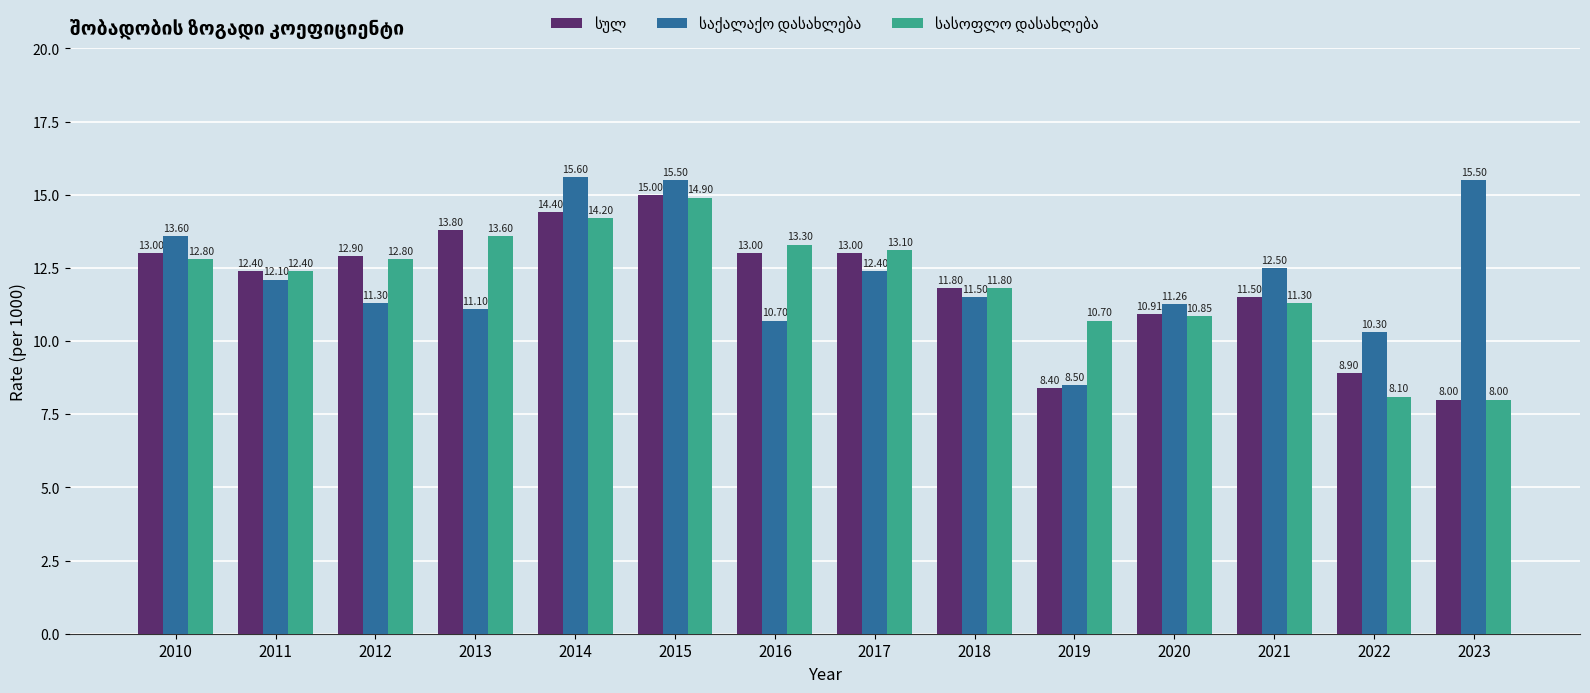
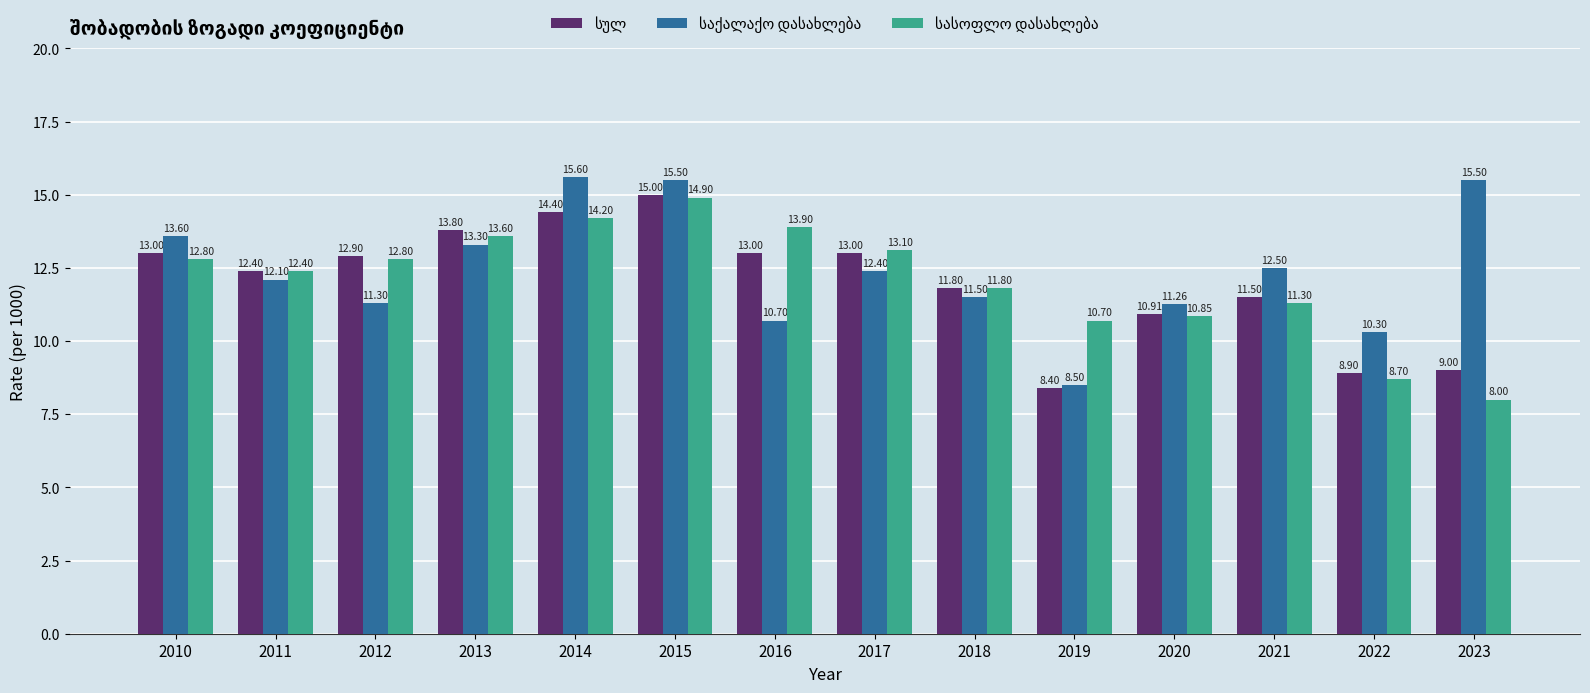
საქალაქო დასახლება, 2013: 11.10 -> 13.30
სასოფლო დასახლება, 2016: 13.30 -> 13.90
სასოფლო დასახლება, 2022: 8.10 -> 8.70
სულ, 2023: 8.00 -> 9.00
